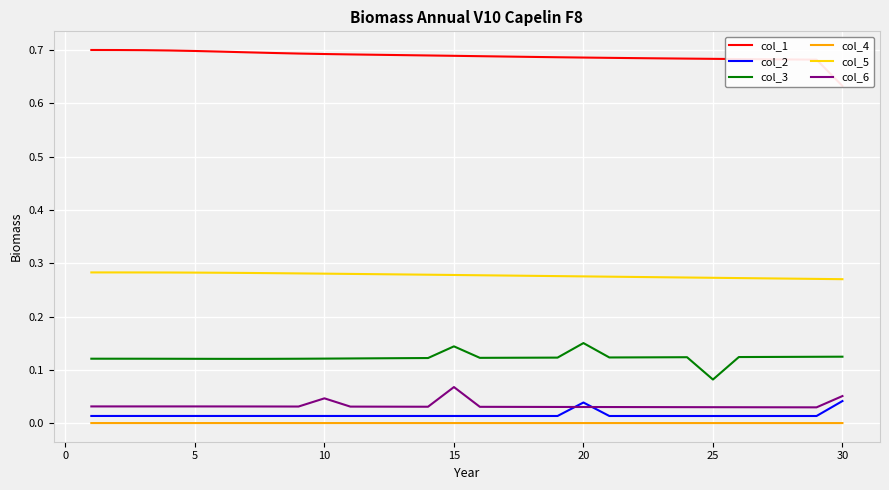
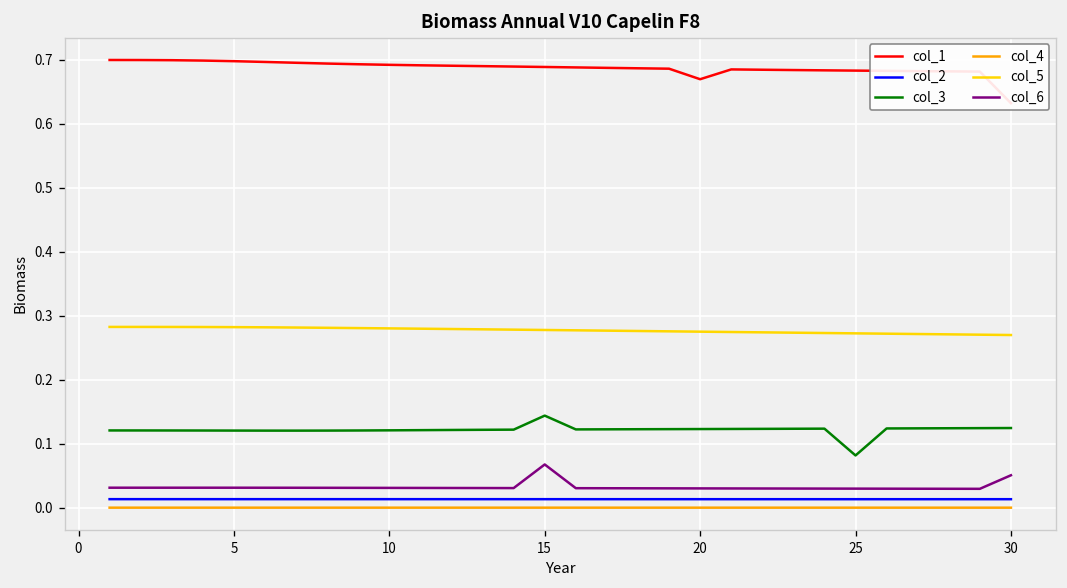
col_6, 10: 0.05 -> 0.03
col_1, 20: 0.69 -> 0.67
col_2, 20: 0.04 -> 0.01
col_3, 20: 0.15 -> 0.12
col_2, 30: 0.04 -> 0.01
